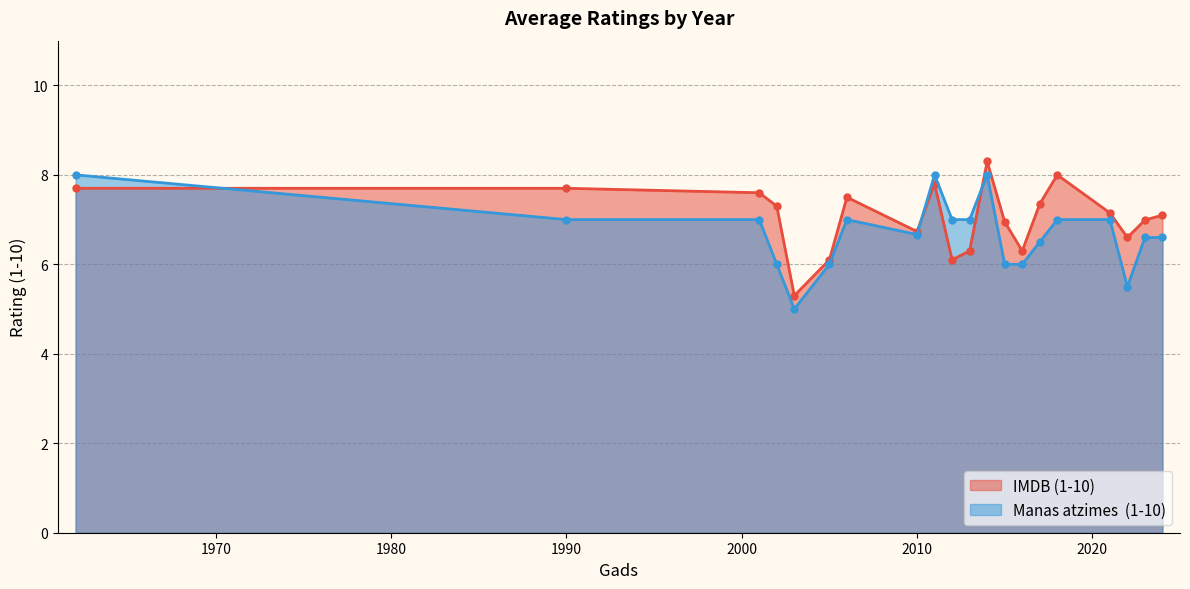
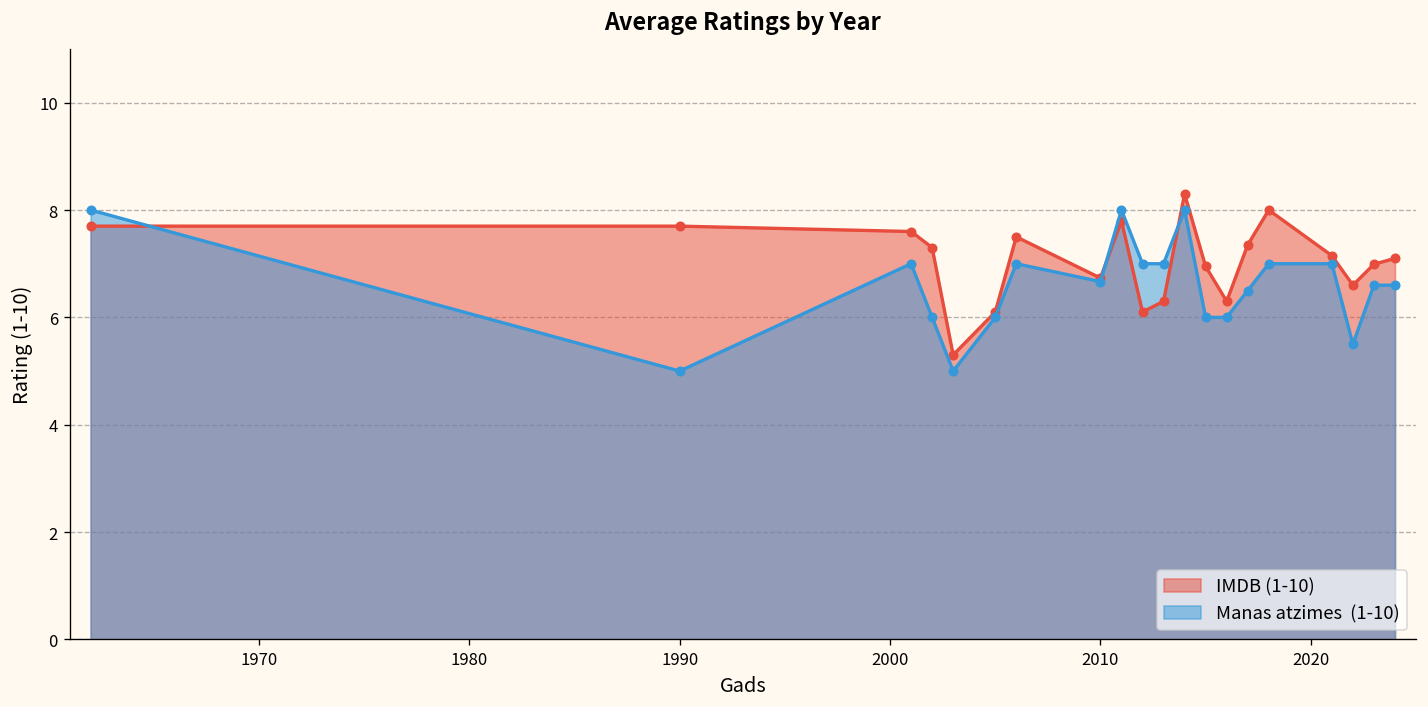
Manas atzimes (1-10), 1990: 7 -> 5
